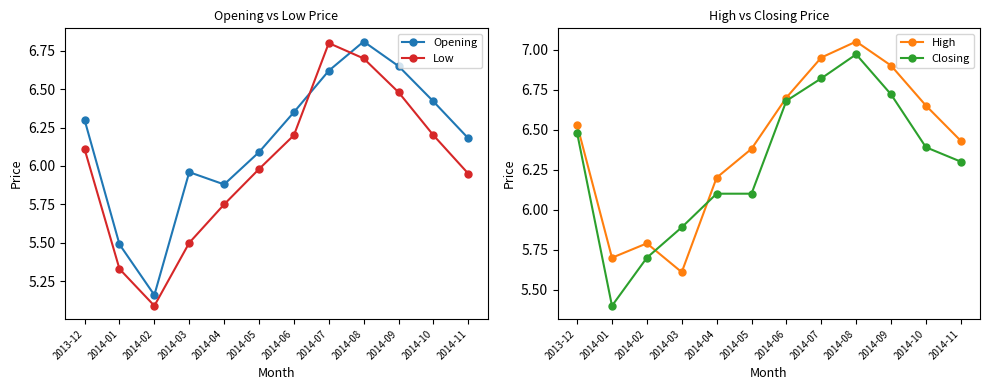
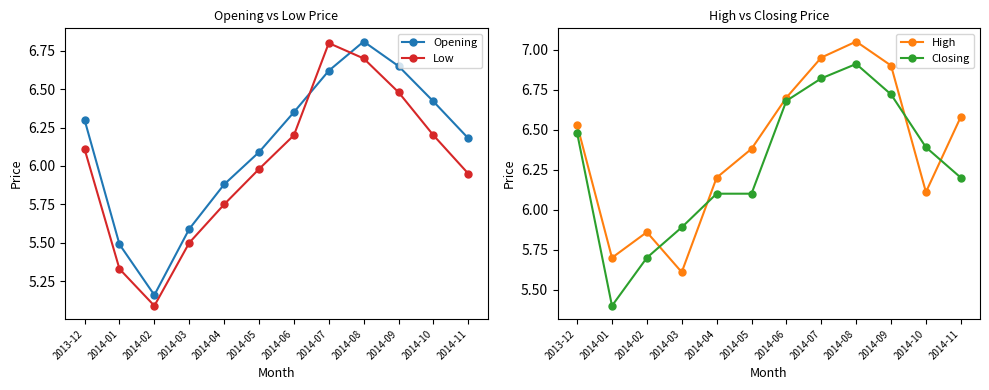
Opening vs Low Price, Opening, 2014-03: 5.96 -> 5.59
High vs Closing Price, High, 2014-02: 5.79 -> 5.86
High vs Closing Price, Closing, 2014-08: 6.97 -> 6.91
High vs Closing Price, High, 2014-10: 6.65 -> 6.11
High vs Closing Price, High, 2014-11: 6.43 -> 6.58
High vs Closing Price, Closing, 2014-11: 6.3 -> 6.2
